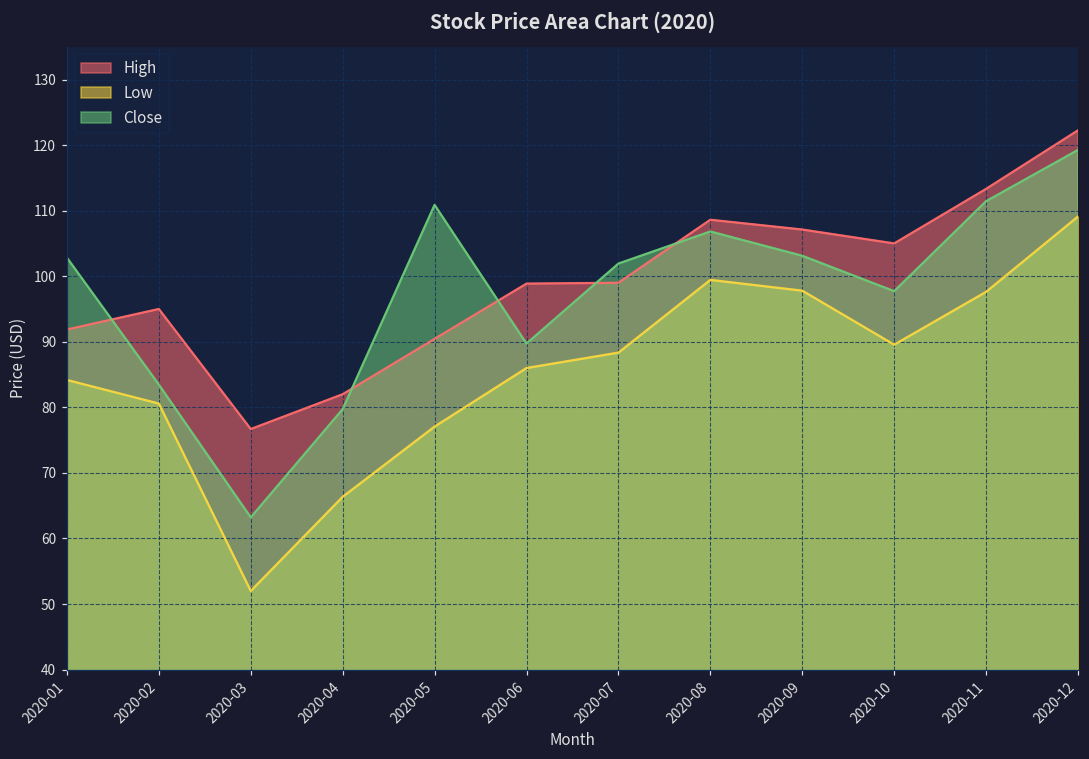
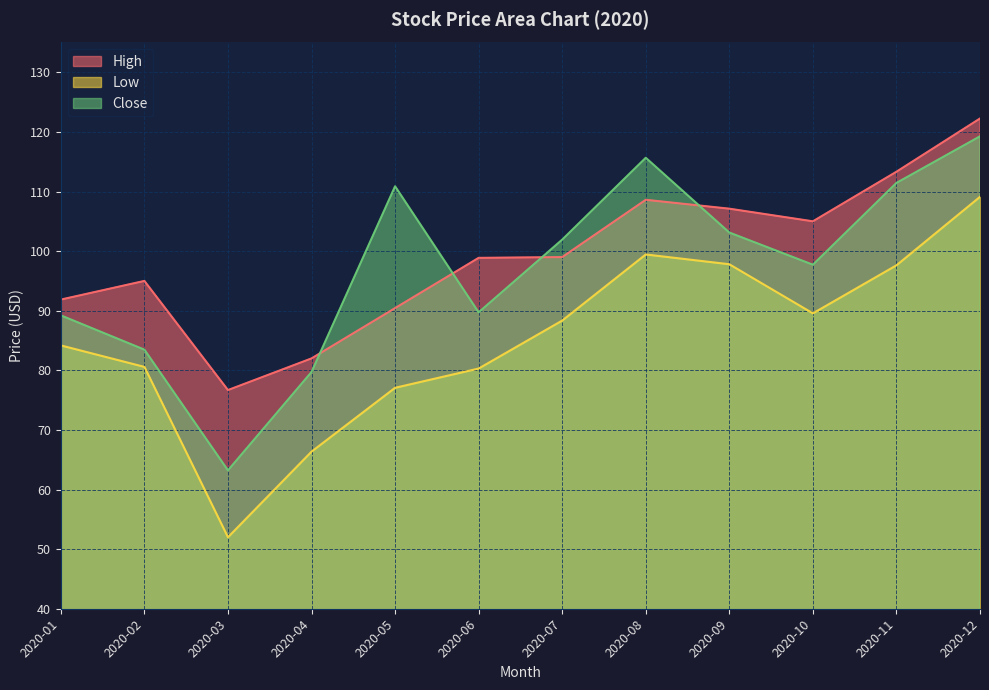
Close, 2020-01: 103 -> 89
Low, 2020-06: 86 -> 80
Close, 2020-08: 107 -> 116
